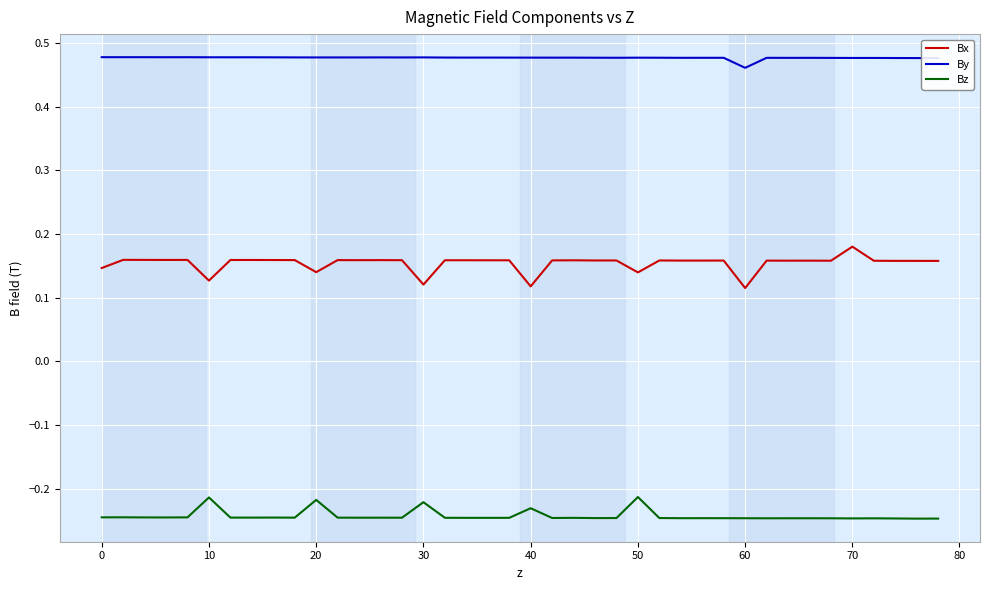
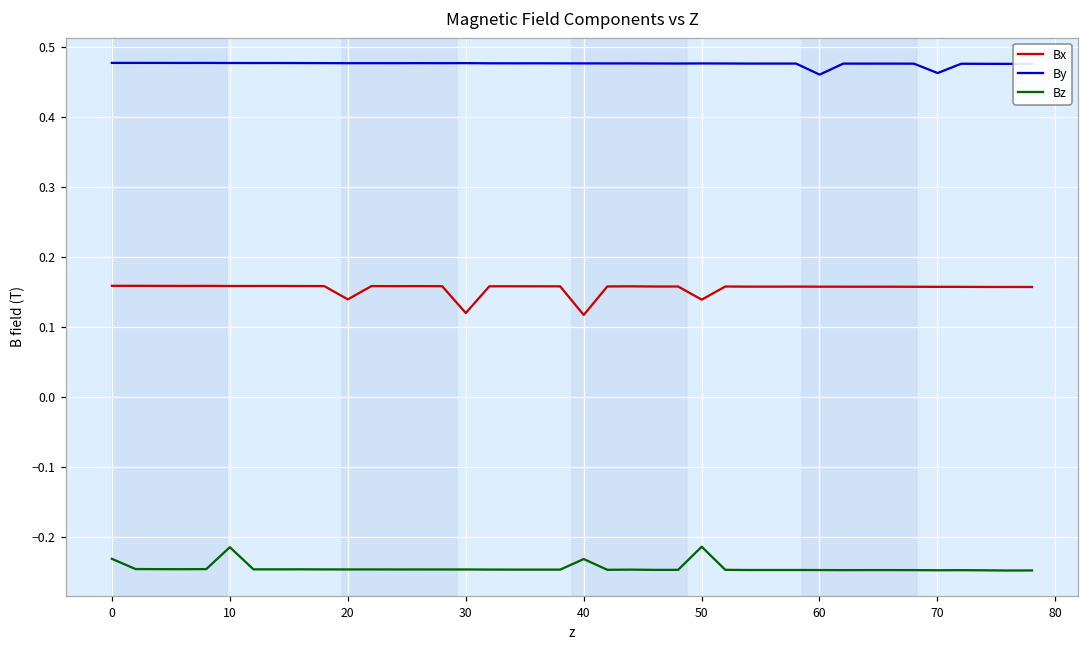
Bx, 0: 0.15 -> 0.16
Bz, 0: -0.25 -> -0.23
Bx, 10: 0.13 -> 0.16
Bz, 20: -0.22 -> -0.25
Bz, 30: -0.22 -> -0.25
Bx, 60: 0.12 -> 0.16
Bx, 70: 0.18 -> 0.16
By, 70: 0.48 -> 0.46
